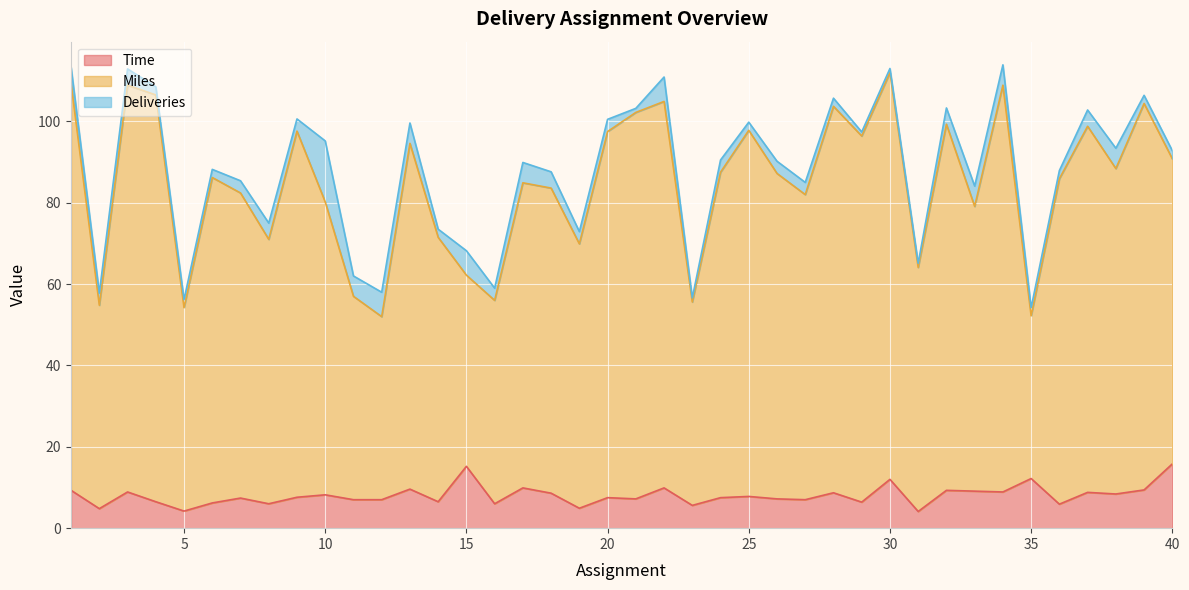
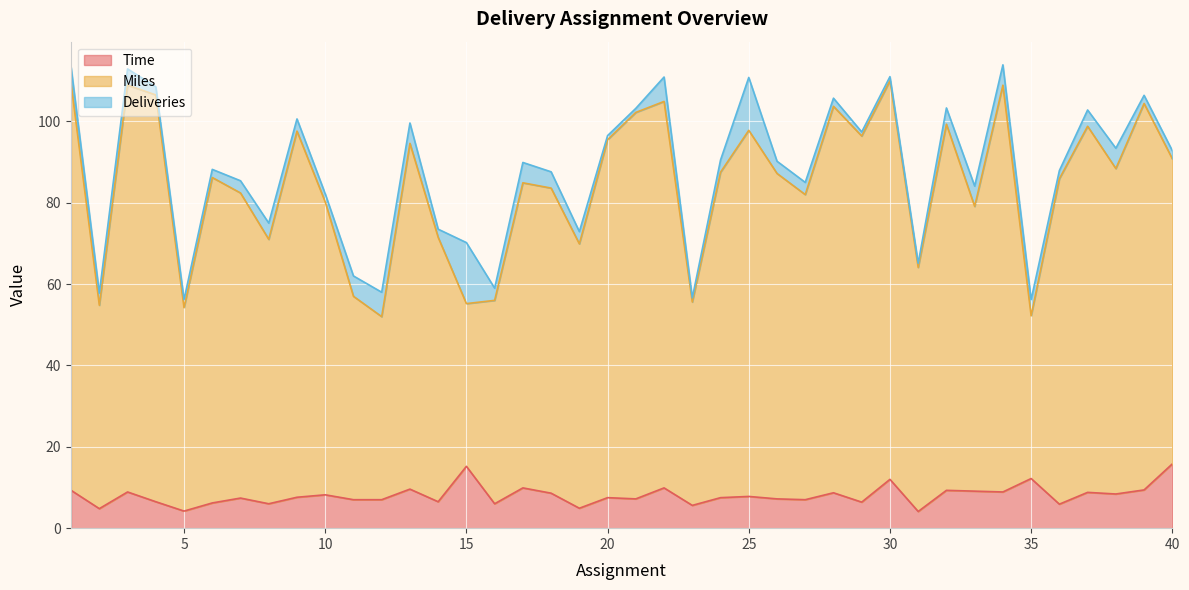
Deliveries, 10: 15 -> 2
Miles, 15: 47 -> 40
Deliveries, 15: 6 -> 15
Miles, 20: 90 -> 88
Deliveries, 20: 3 -> 1
Deliveries, 25: 2 -> 13
Miles, 30: 100 -> 98
Deliveries, 35: 2 -> 4
